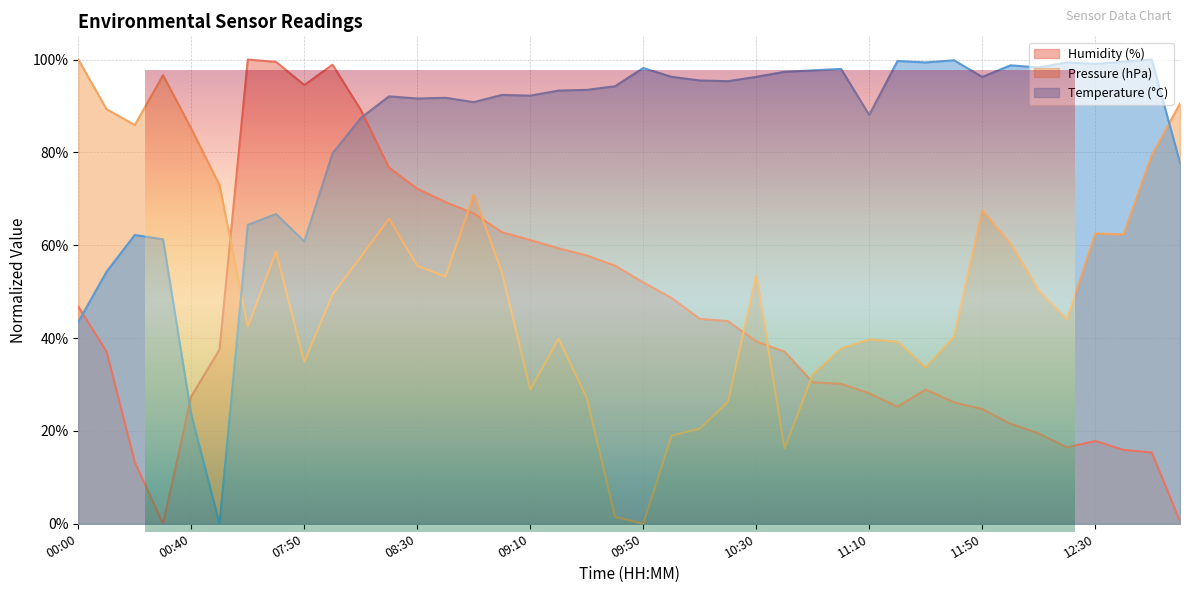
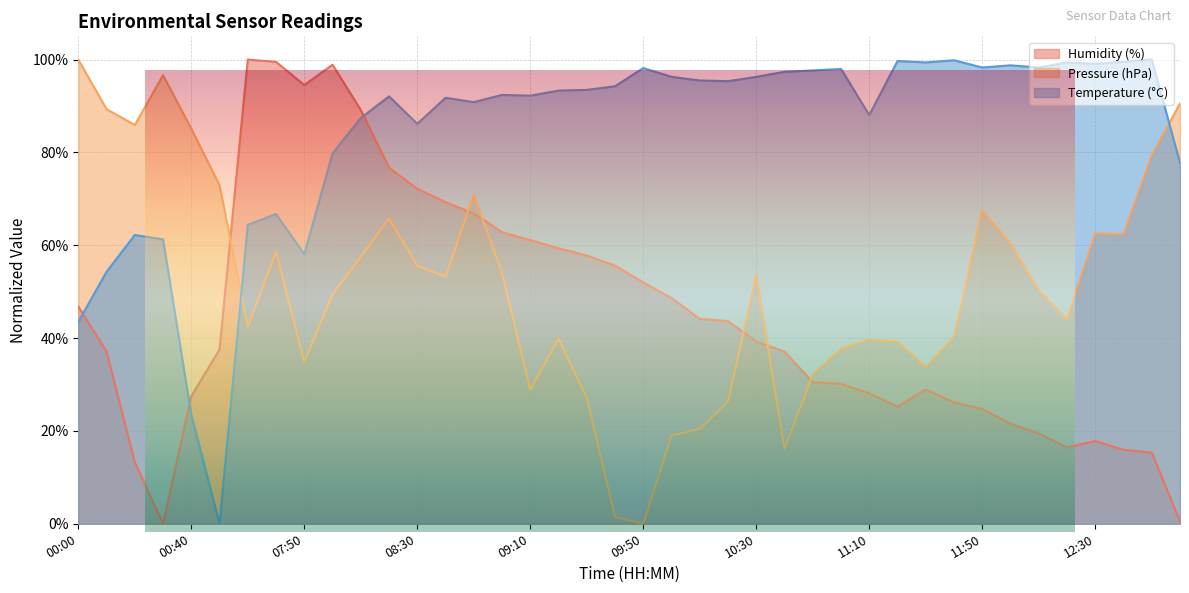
Environmental Sensor Readings, Temperature (°C), 07:50: 61% -> 58%
Environmental Sensor Readings, Temperature (°C), 08:30: 92% -> 86%
Environmental Sensor Readings, Temperature (°C), 11:50: 96% -> 98%
